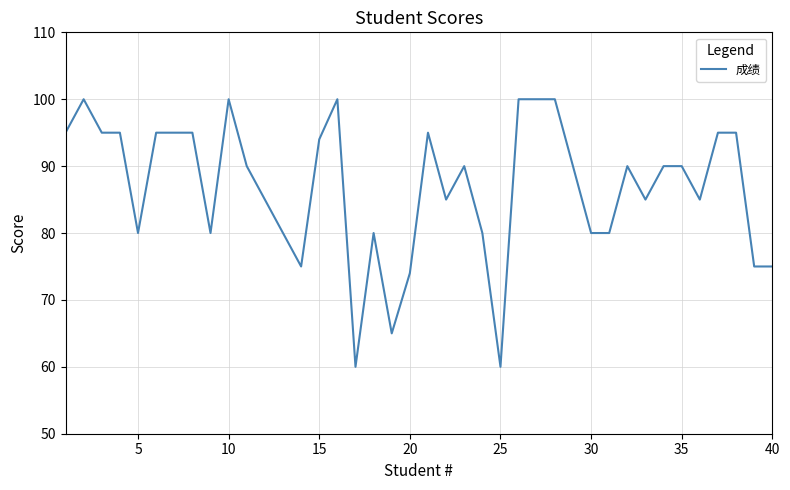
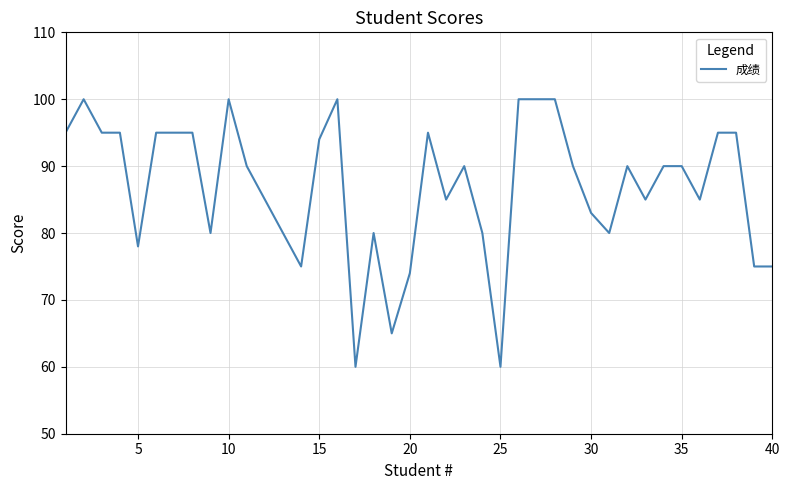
5: 80 -> 78
30: 80 -> 83
